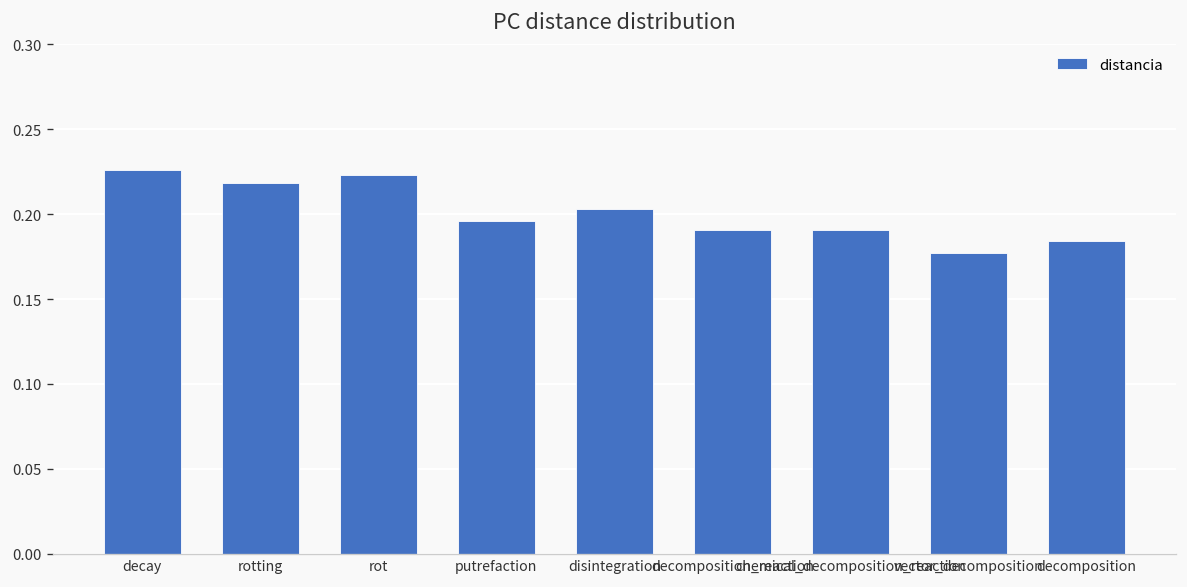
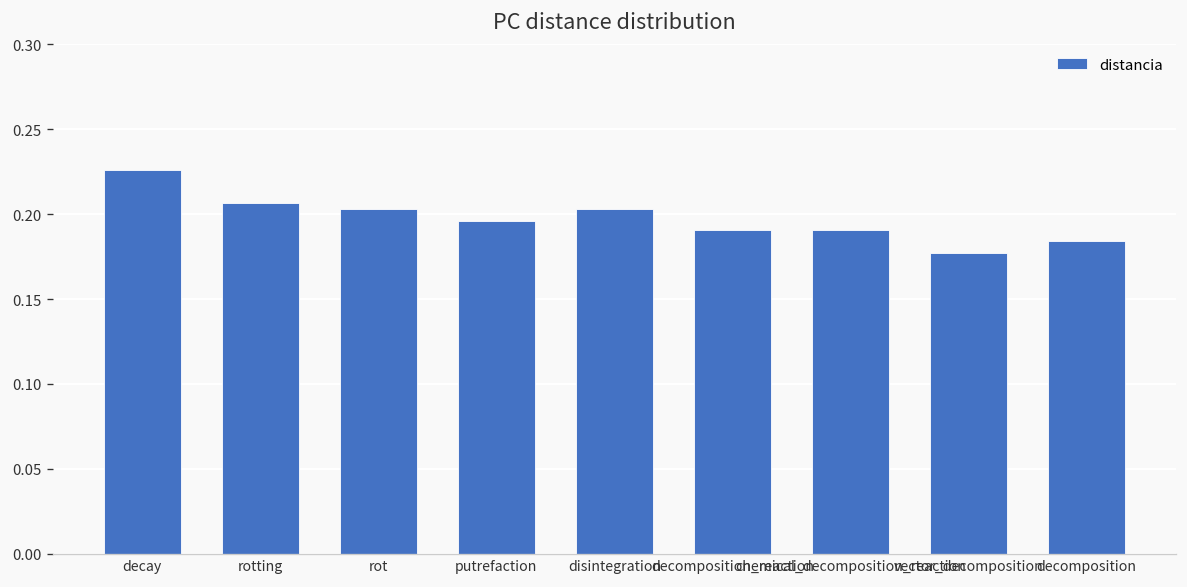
rotting: 0.218 -> 0.207
rot: 0.223 -> 0.203
